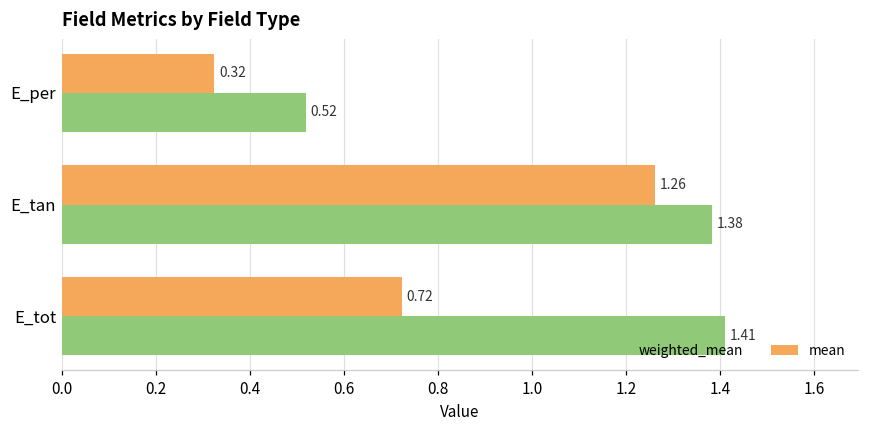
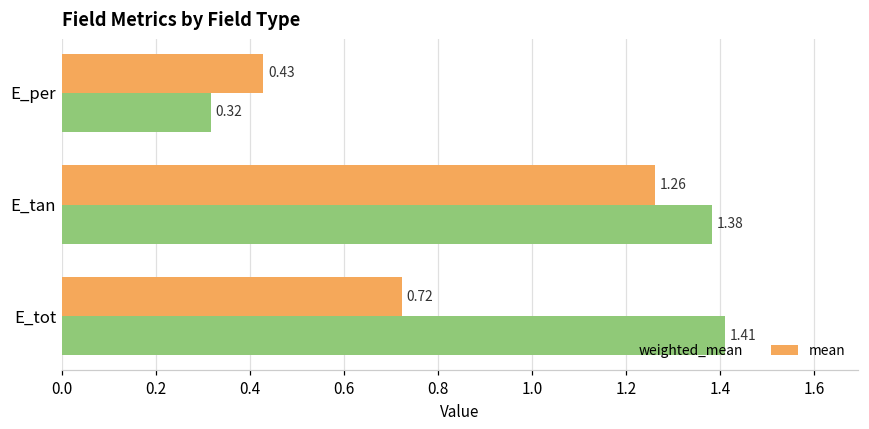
mean, E_per: 0.32 -> 0.43
weighted_mean, E_per: 0.52 -> 0.32
